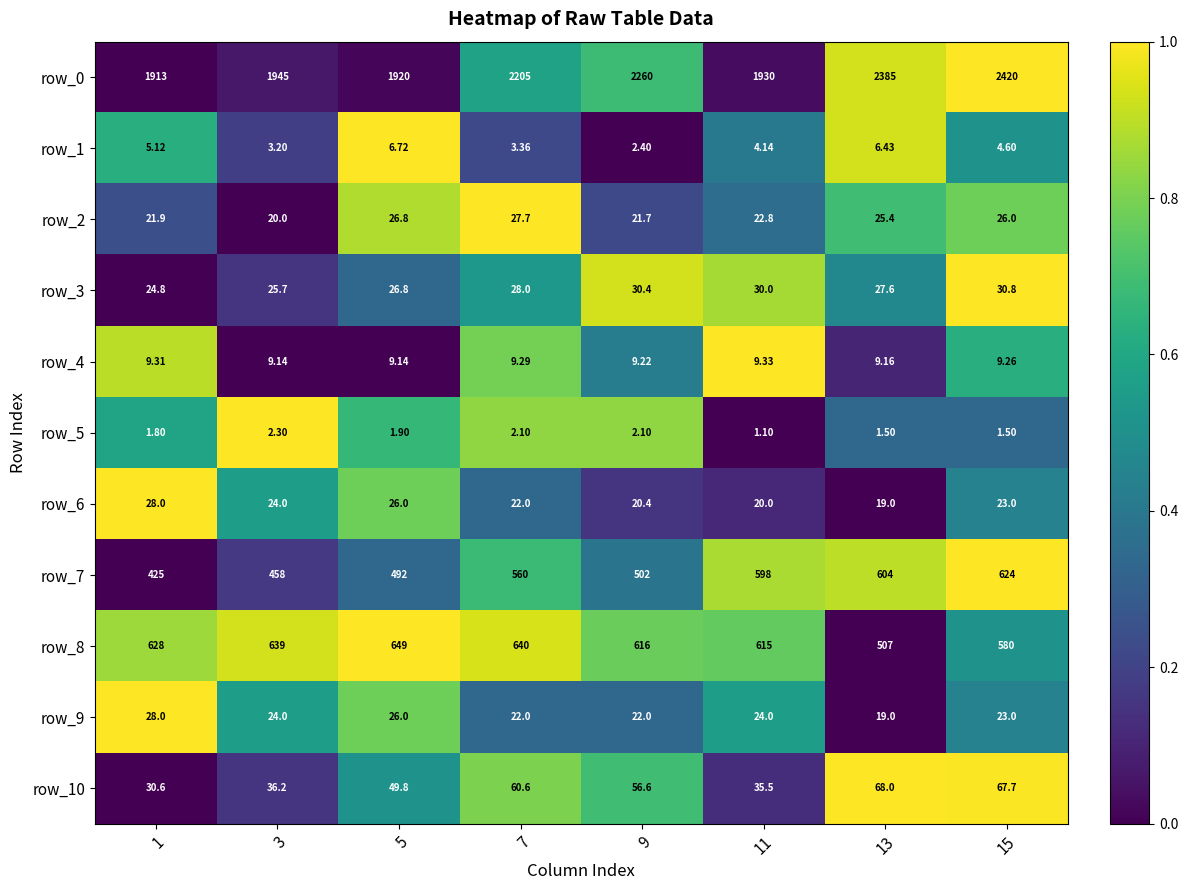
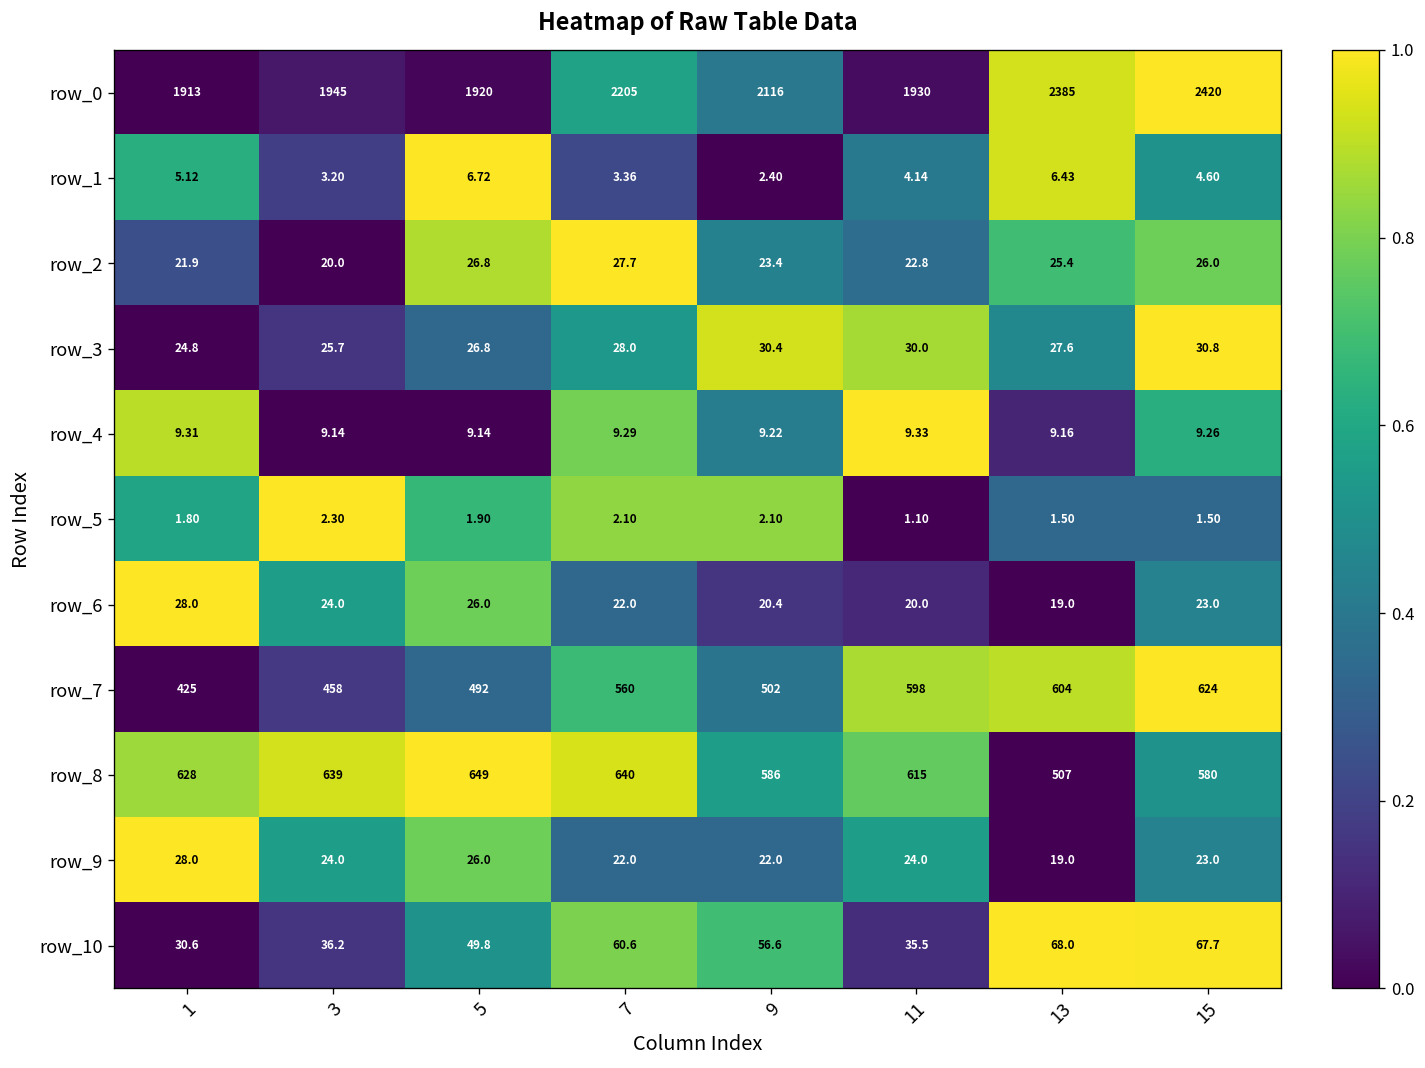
row_0, 9: 2260 -> 2116
row_2, 9: 21.7 -> 23.4
row_8, 9: 616 -> 586
